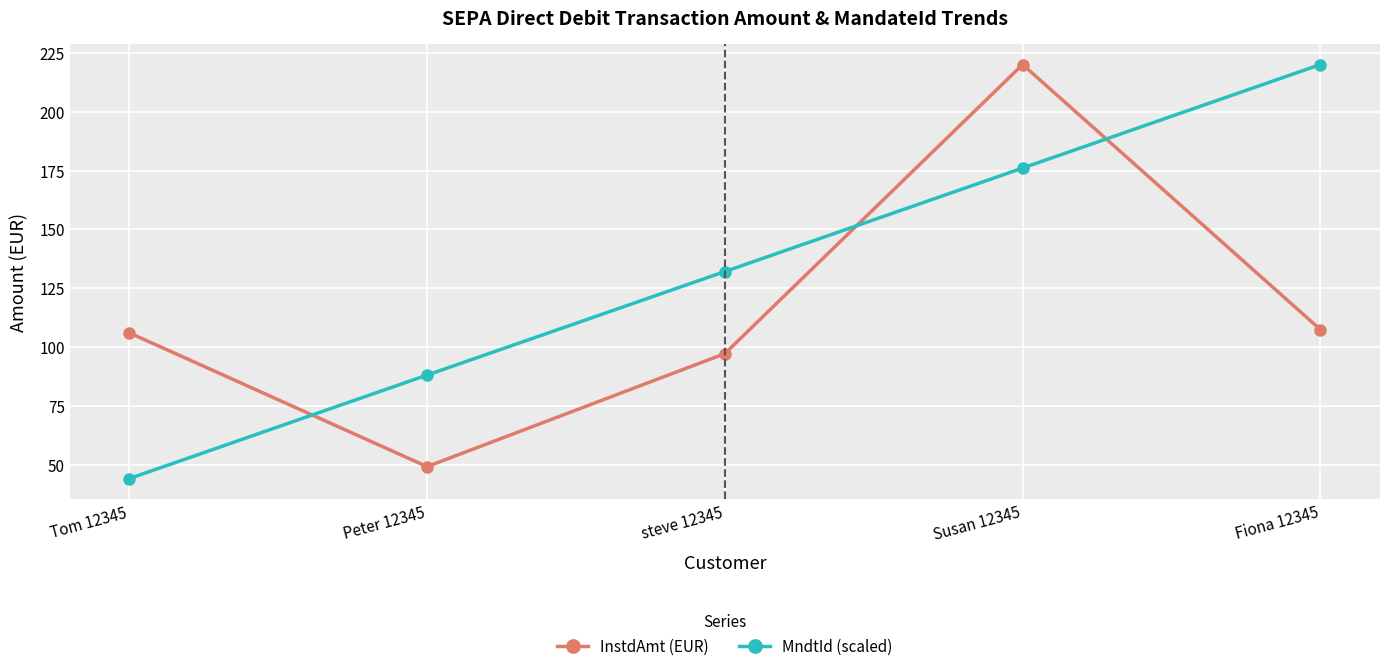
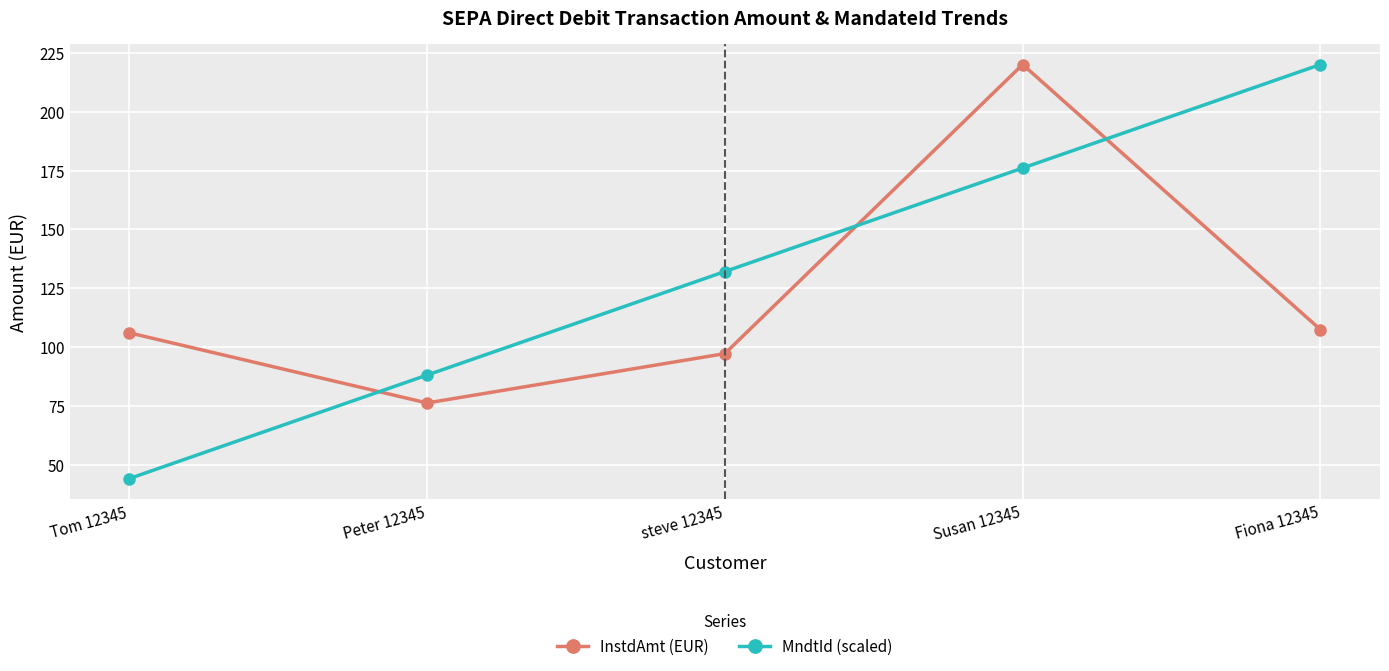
InstdAmt (EUR), Peter 12345: 49 -> 76
